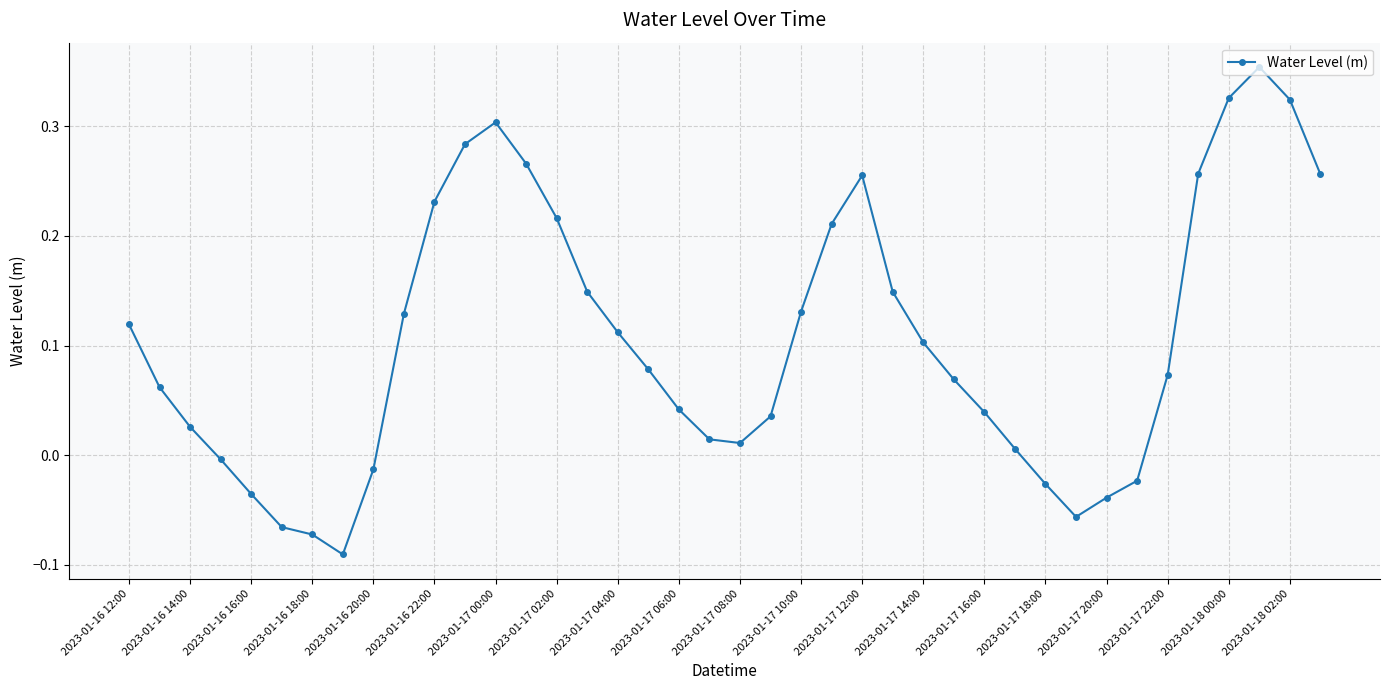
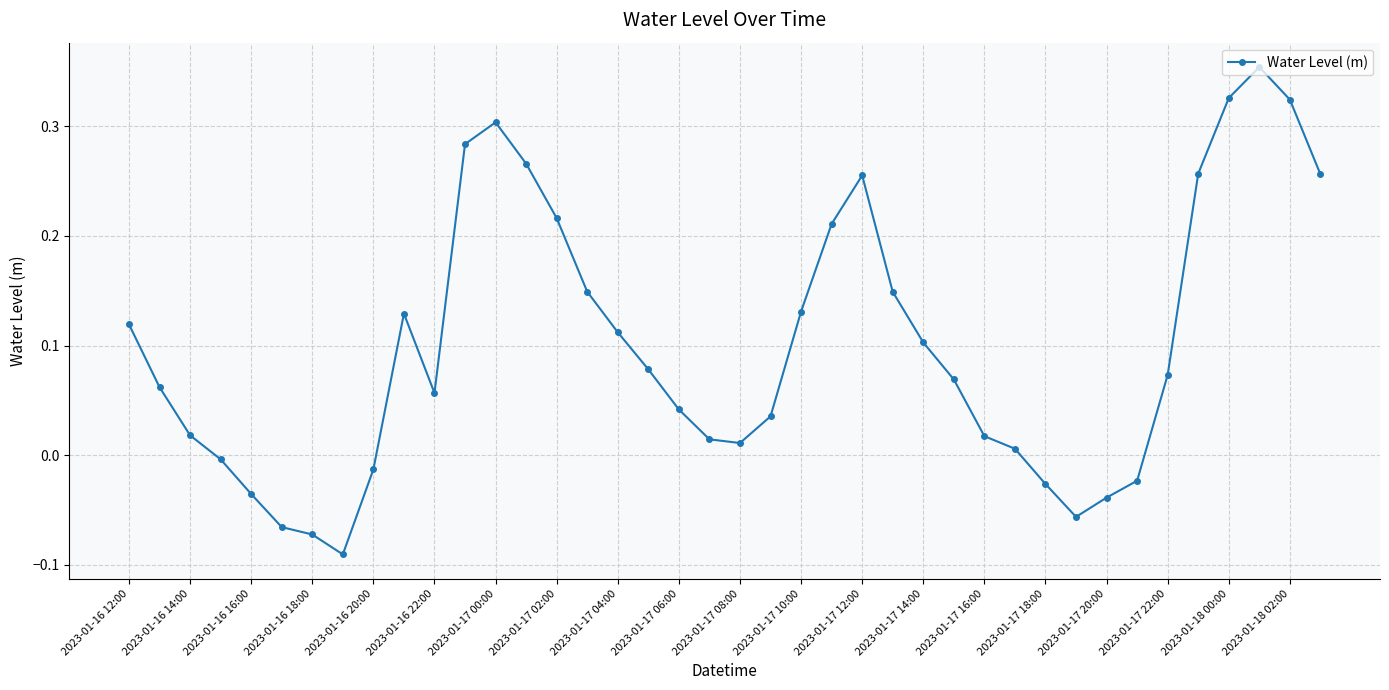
2023-01-16 14:00: 0.026 -> 0.018
2023-01-16 22:00: 0.231 -> 0.057
2023-01-17 16:00: 0.039 -> 0.017
